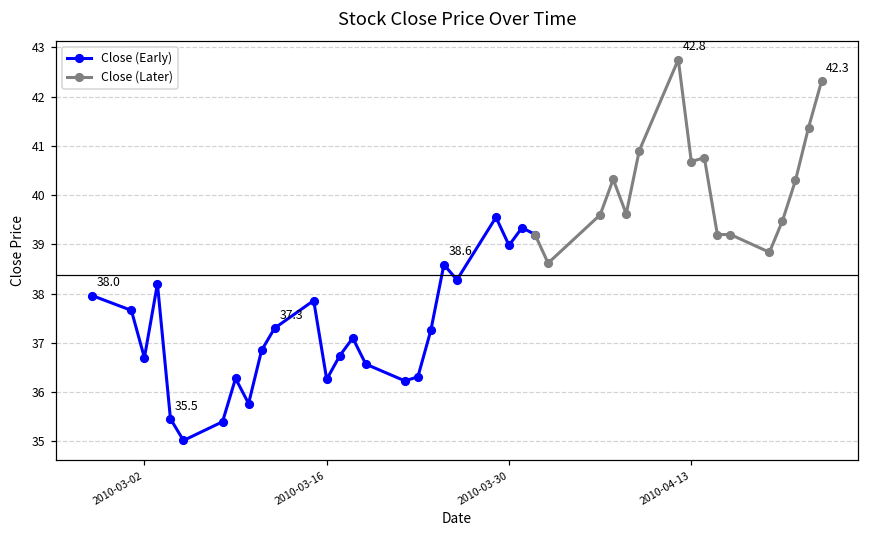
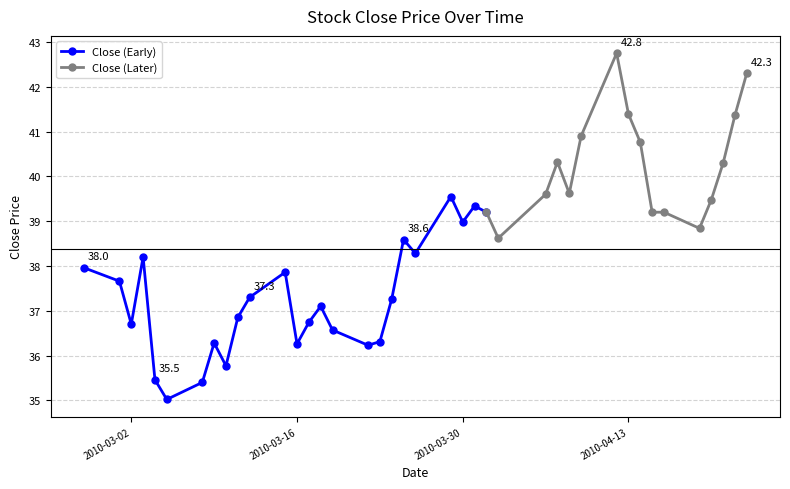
Close (Later), 2010-04-13: 40.7 -> 41.4
